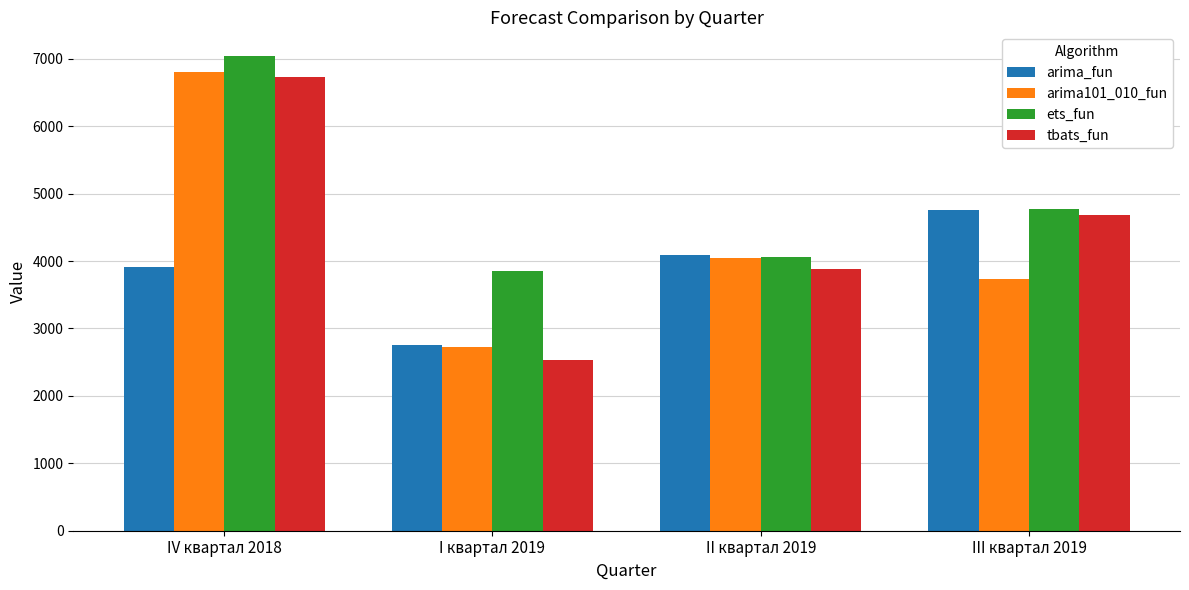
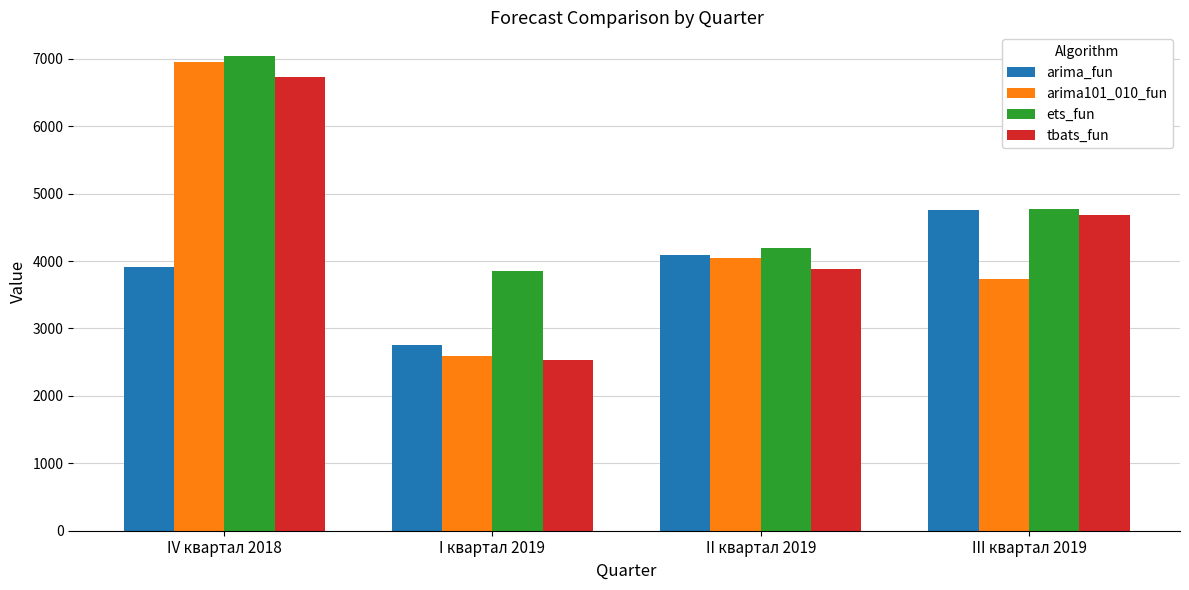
arima101_010_fun, IV квартал 2018: 6800 -> 6900
arima101_010_fun, I квартал 2019: 2700 -> 2600
ets_fun, II квартал 2019: 4100 -> 4200
